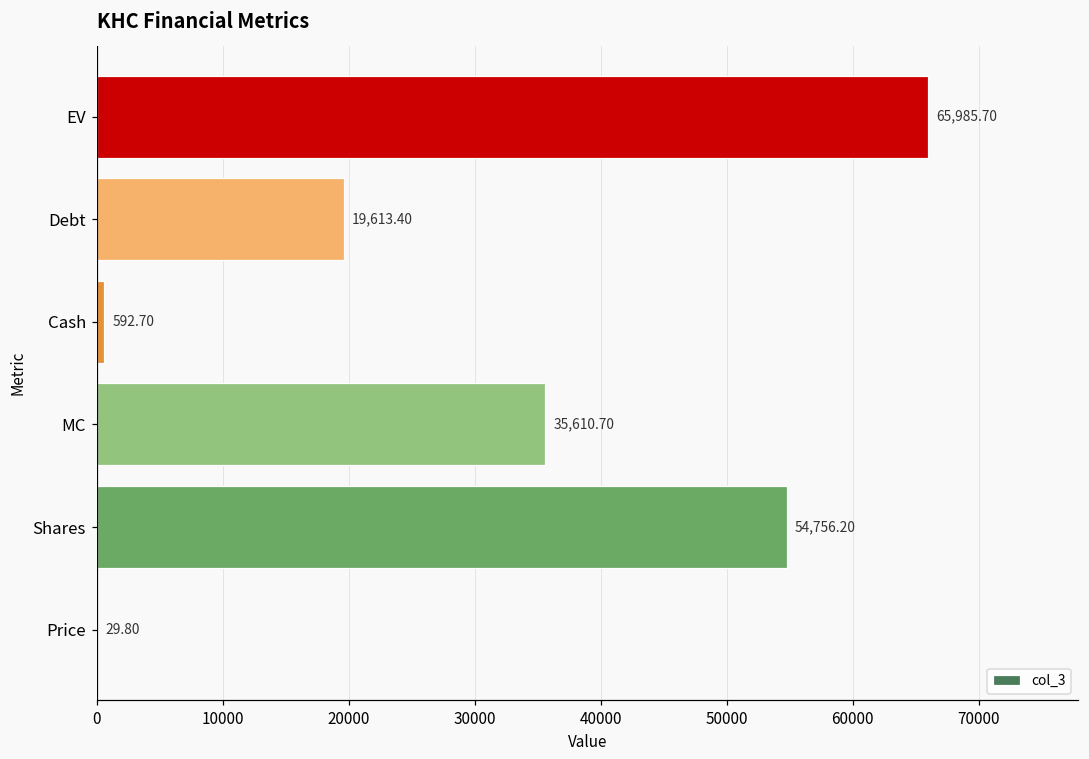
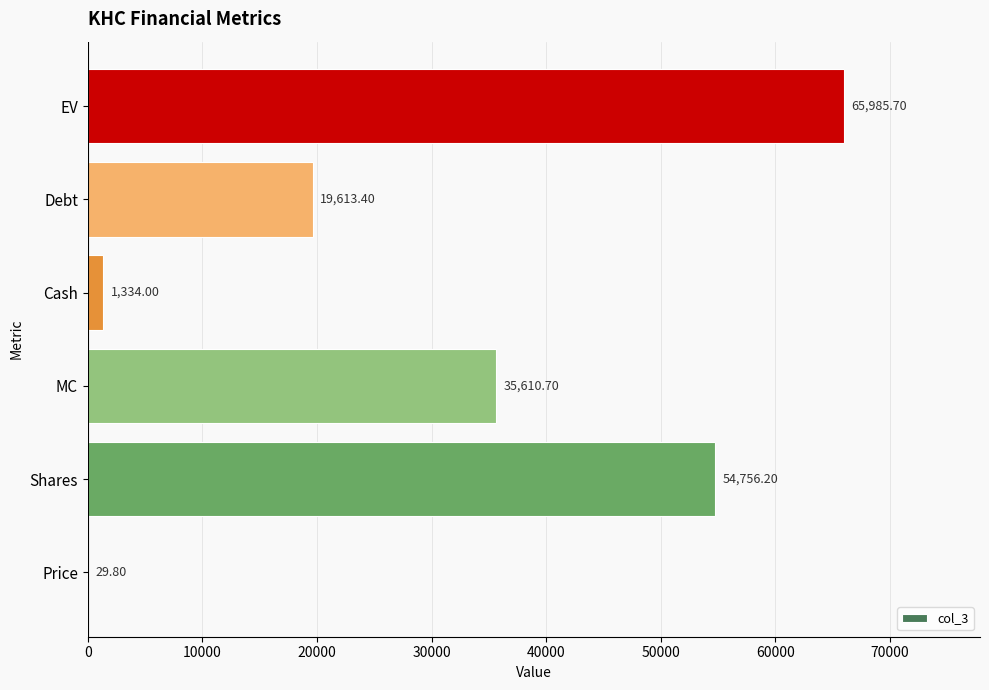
Cash: 592.70 -> 1,334.00
